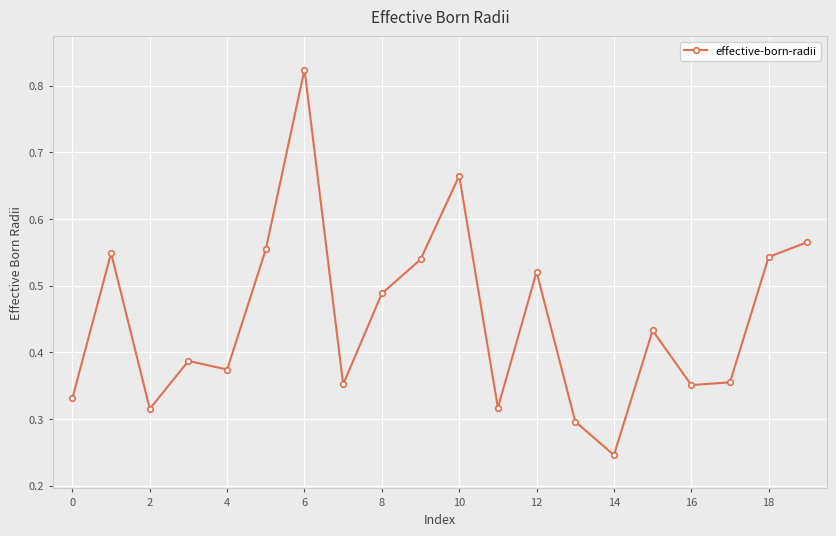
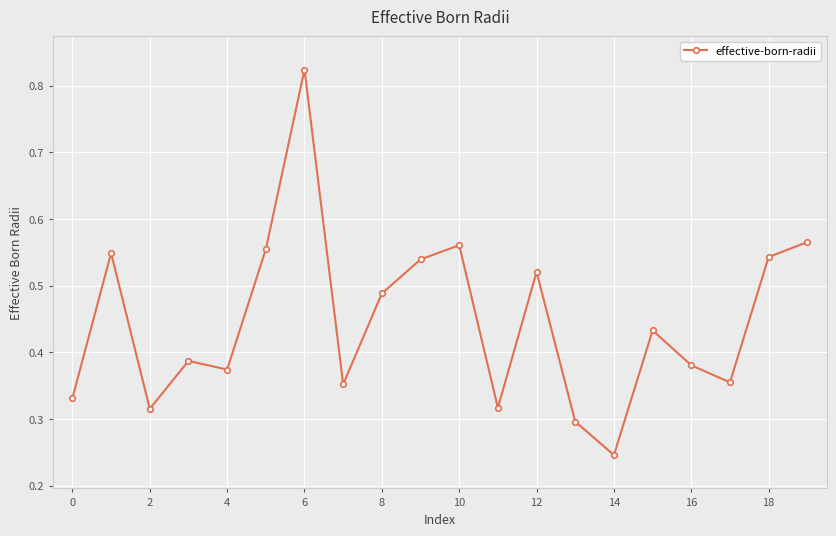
10: 0.66 -> 0.56
16: 0.35 -> 0.38
